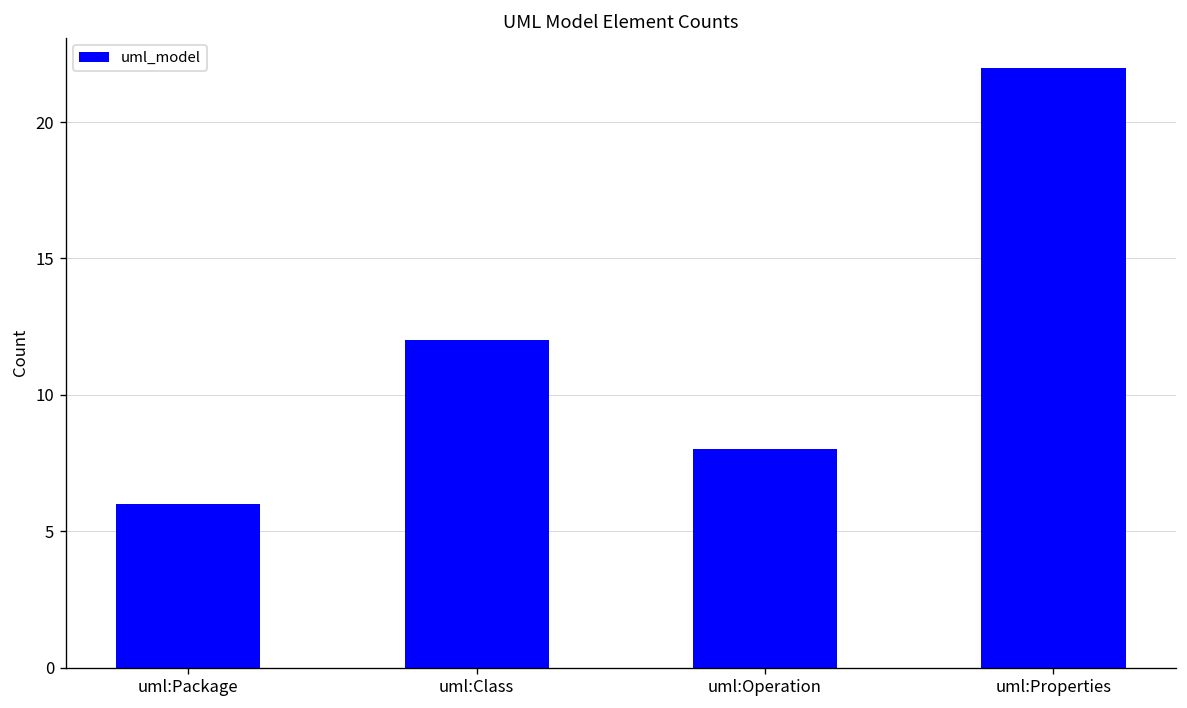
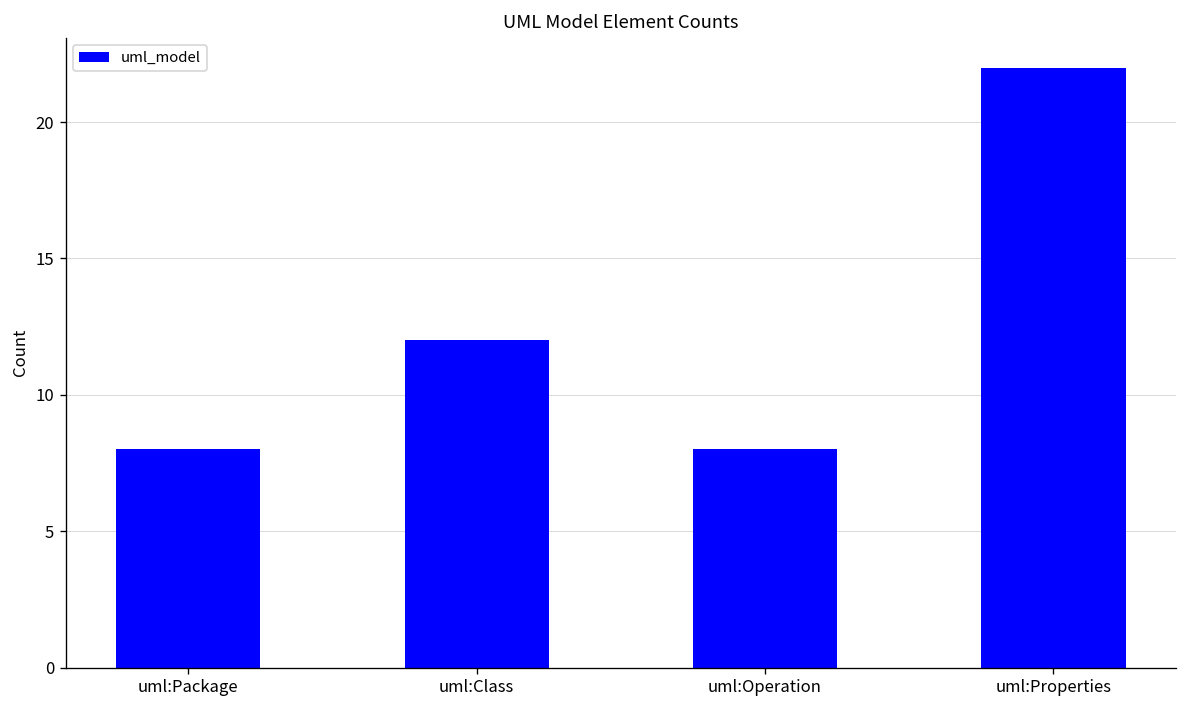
uml:Package: 6 -> 8
